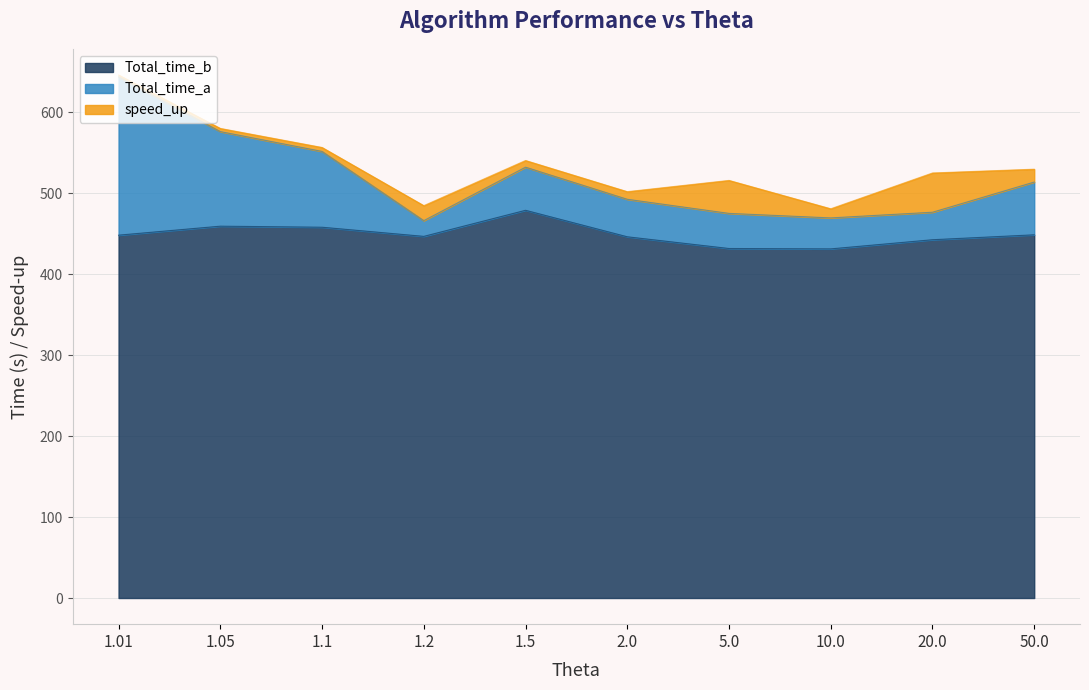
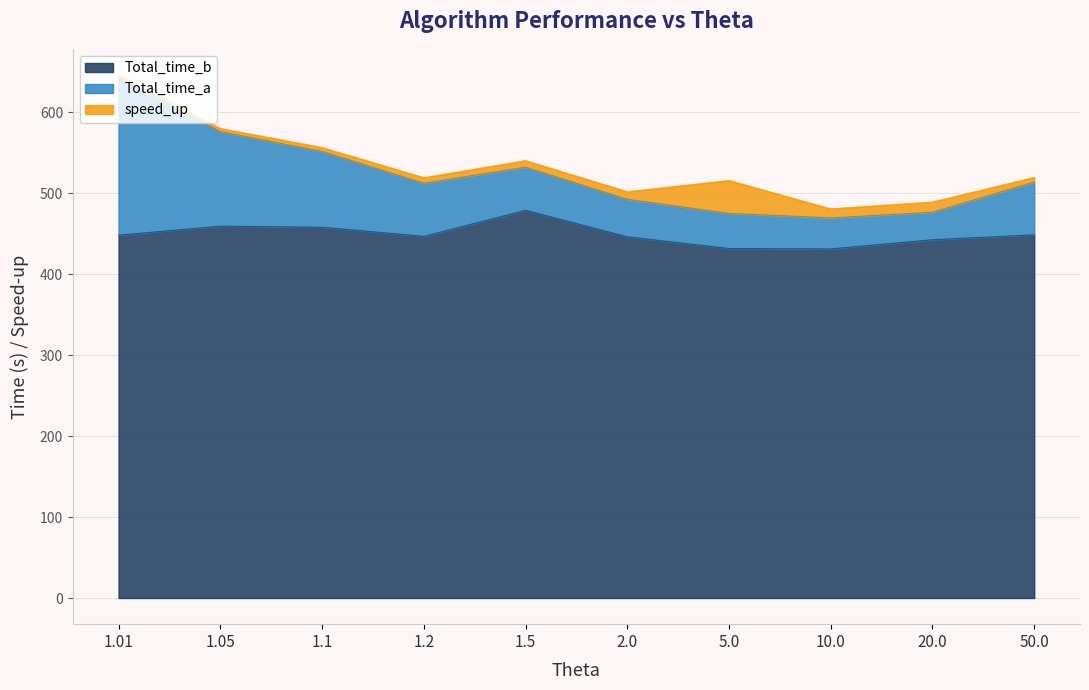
Total_time_a, 1.2: 20 -> 70
speed_up, 1.2: 20 -> 10
speed_up, 20.0: 50 -> 10
speed_up, 50.0: 20 -> 10
